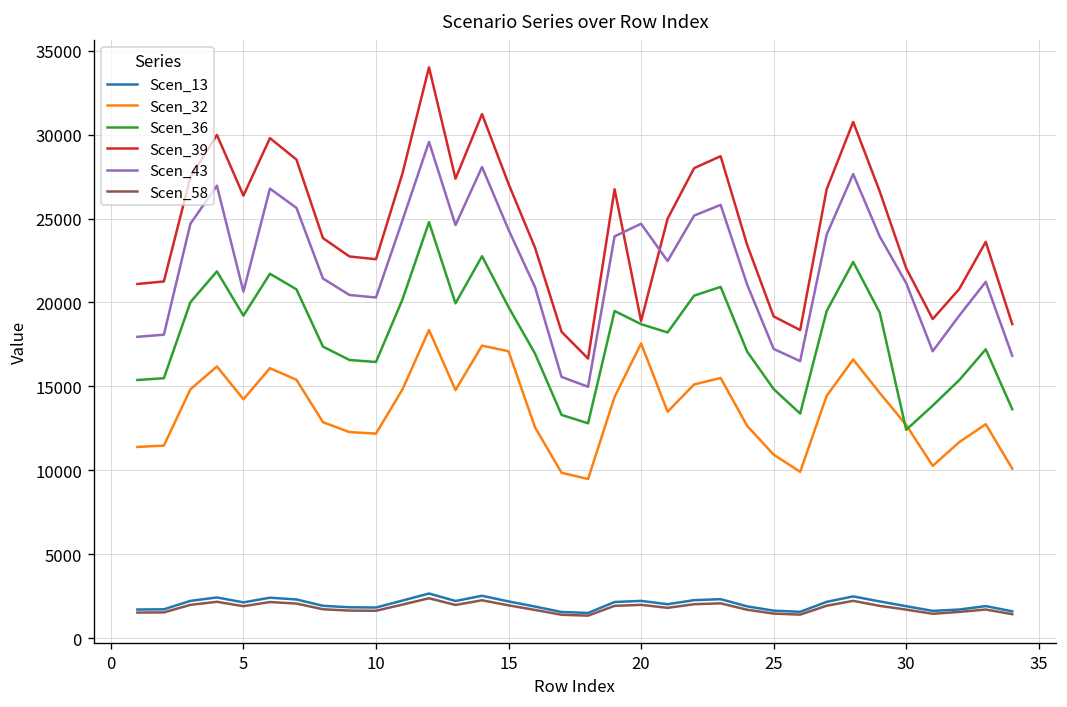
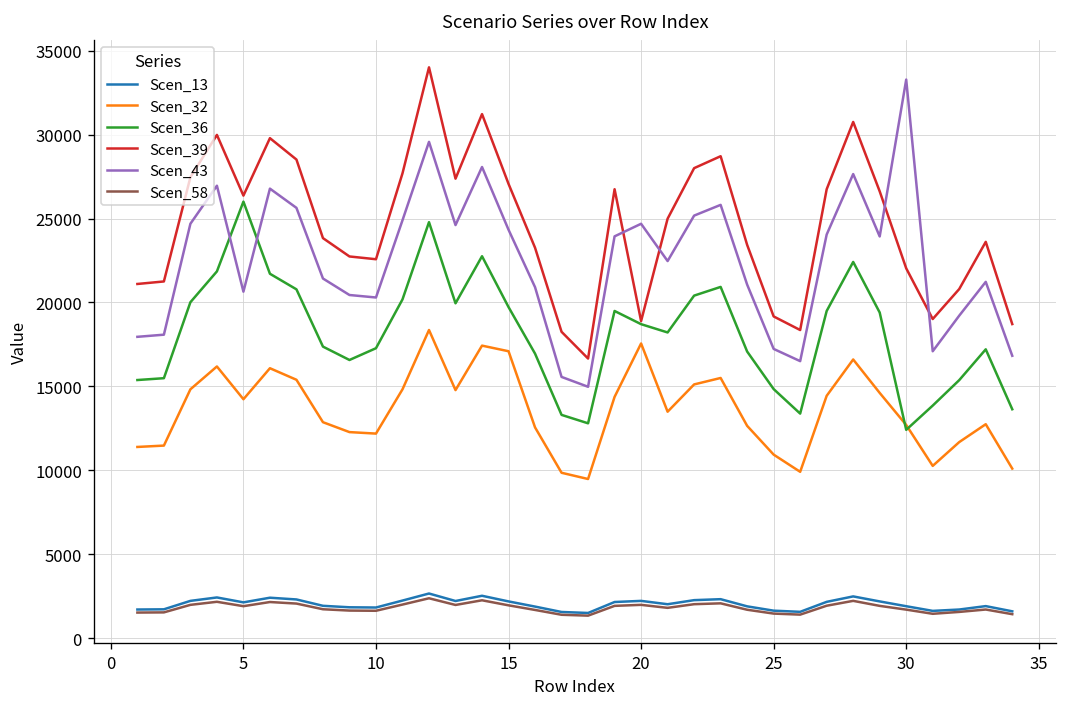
Scen_36, 5: 19200 -> 26000
Scen_36, 10: 16500 -> 17300
Scen_43, 30: 21200 -> 33300
